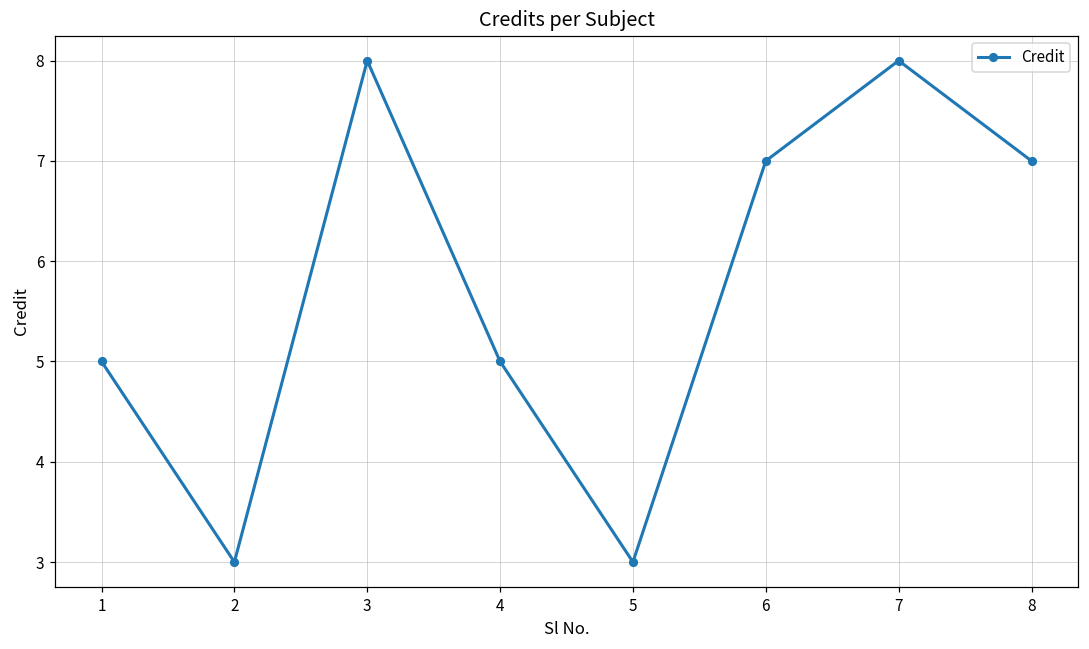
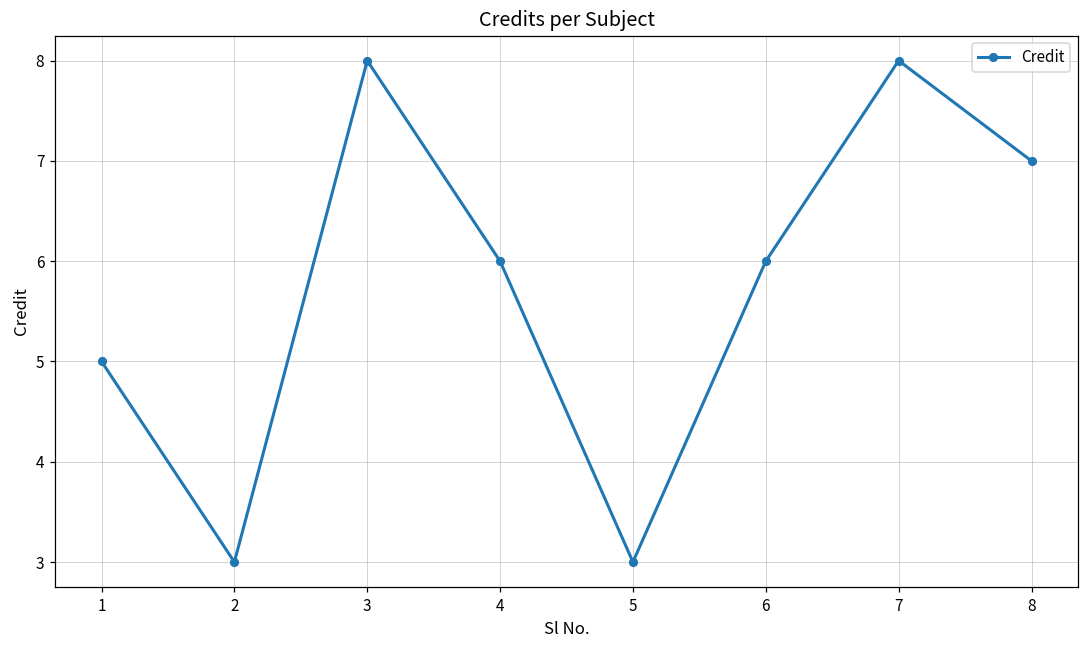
4: 5 -> 6
6: 7 -> 6
